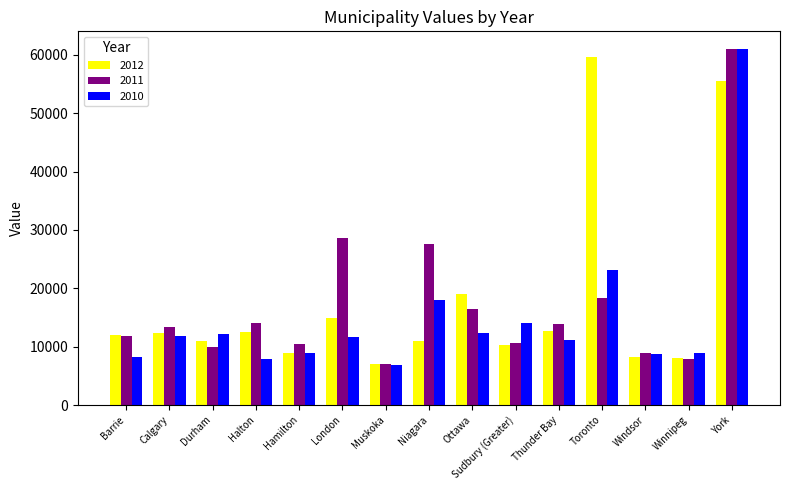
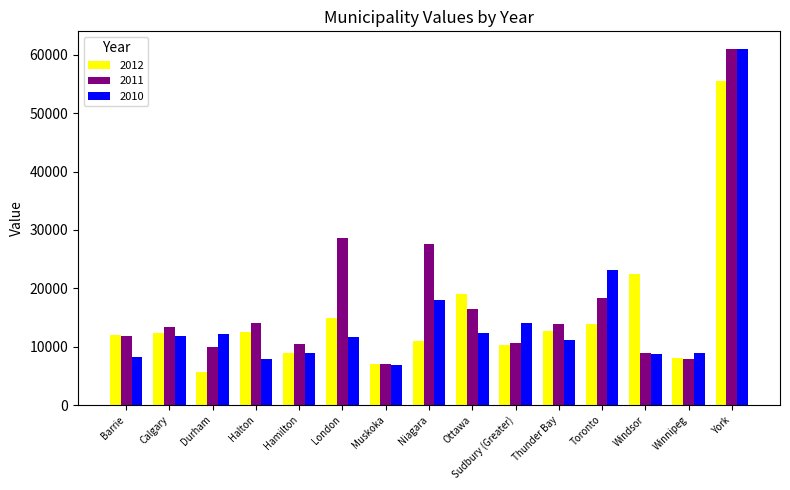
2012, Durham: 11000 -> 6000
2012, Toronto: 60000 -> 14000
2012, Windsor: 8000 -> 22000
